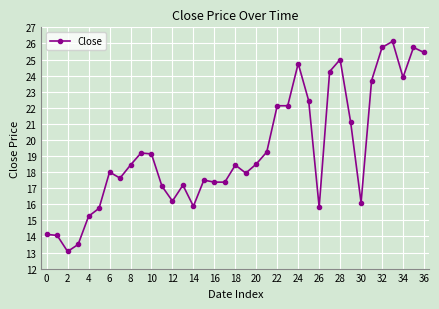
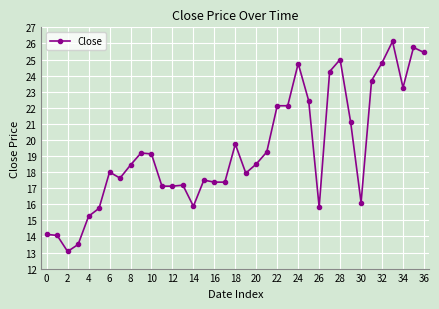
12: 16.2 -> 17.1
18: 18.4 -> 19.7
32: 25.8 -> 24.8
34: 23.9 -> 23.3
